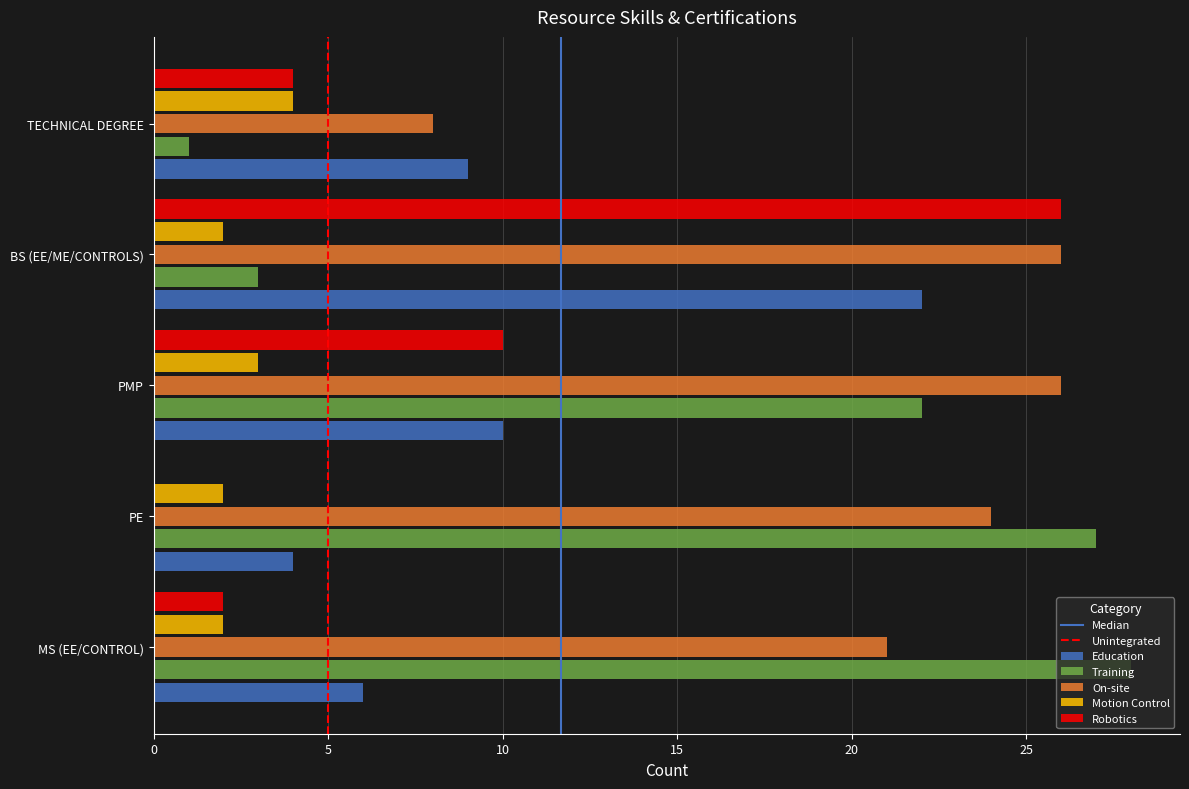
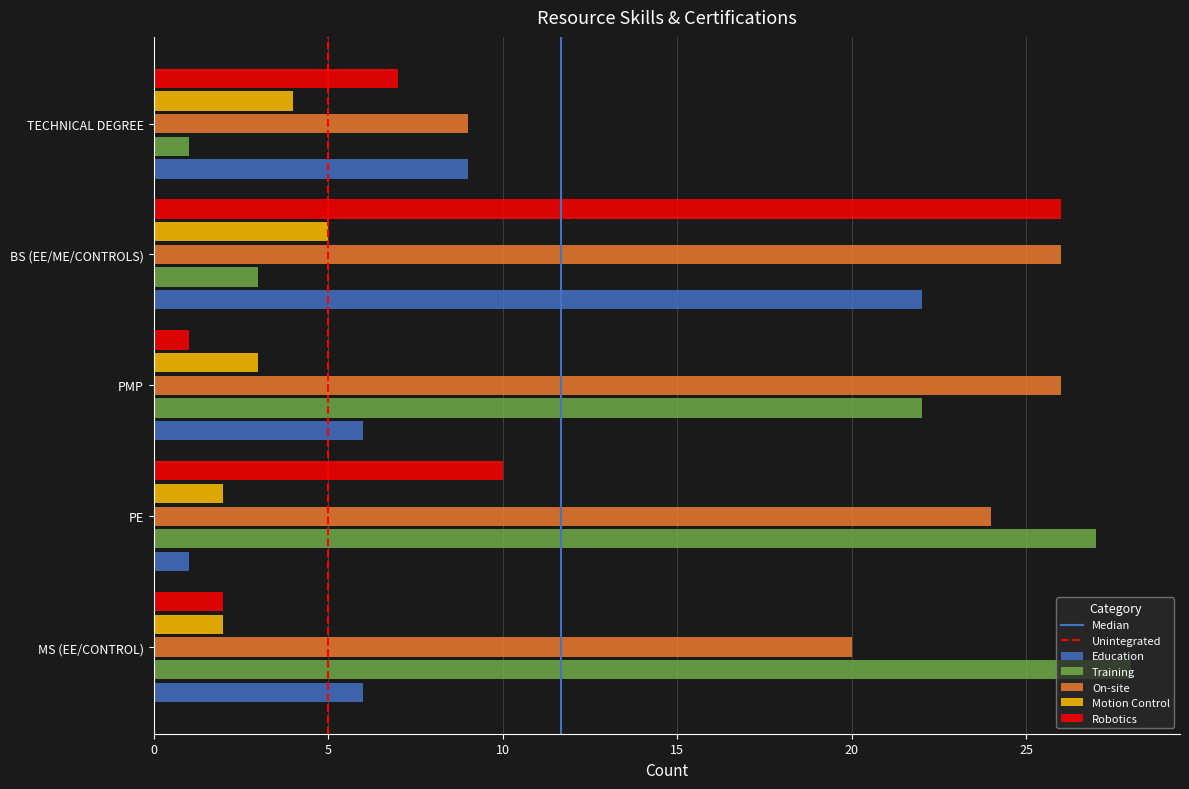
Robotics, TECHNICAL DEGREE: 4 -> 7
On-site, TECHNICAL DEGREE: 8 -> 9
Motion Control, BS (EE/ME/CONTROLS): 2 -> 5
Robotics, PMP: 10 -> 1
Education, PMP: 10 -> 6
Robotics, PE: 0 -> 10
Education, PE: 4 -> 1
On-site, MS (EE/CONTROL): 21 -> 20
